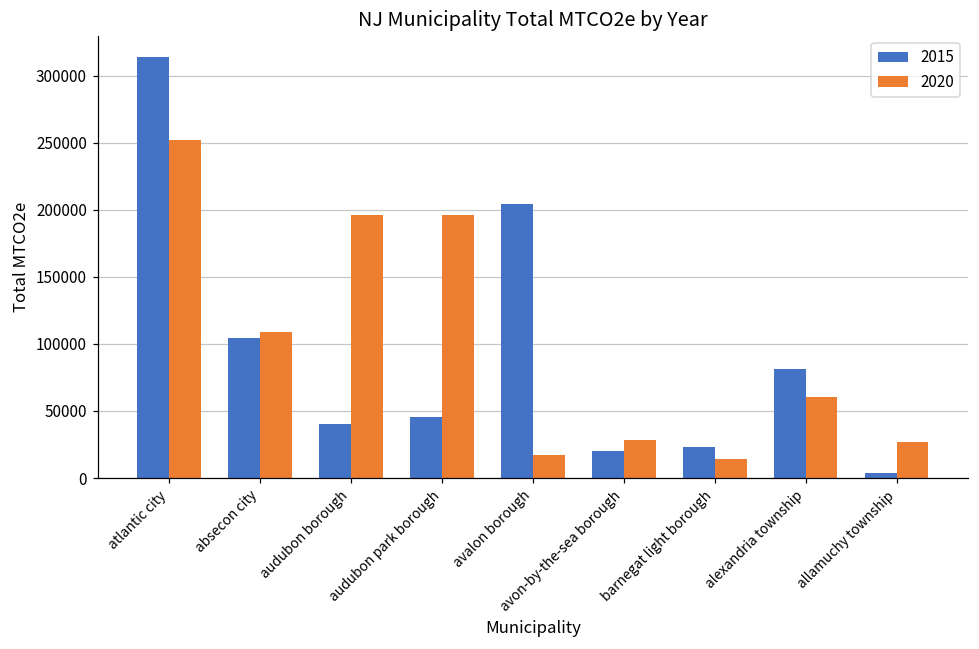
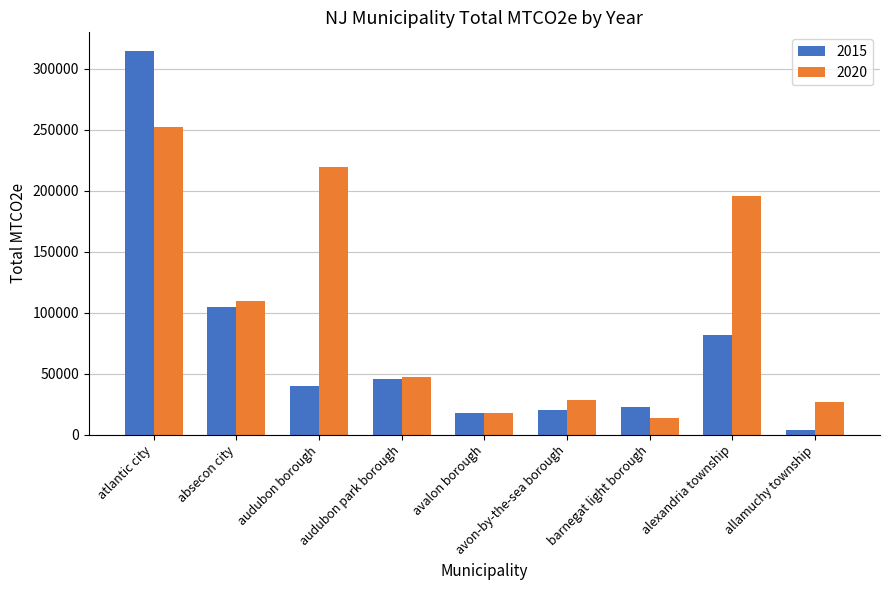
2020, audubon borough: 196000 -> 219000
2020, audubon park borough: 196000 -> 47000
2015, avalon borough: 204000 -> 18000
2020, alexandria township: 61000 -> 196000
